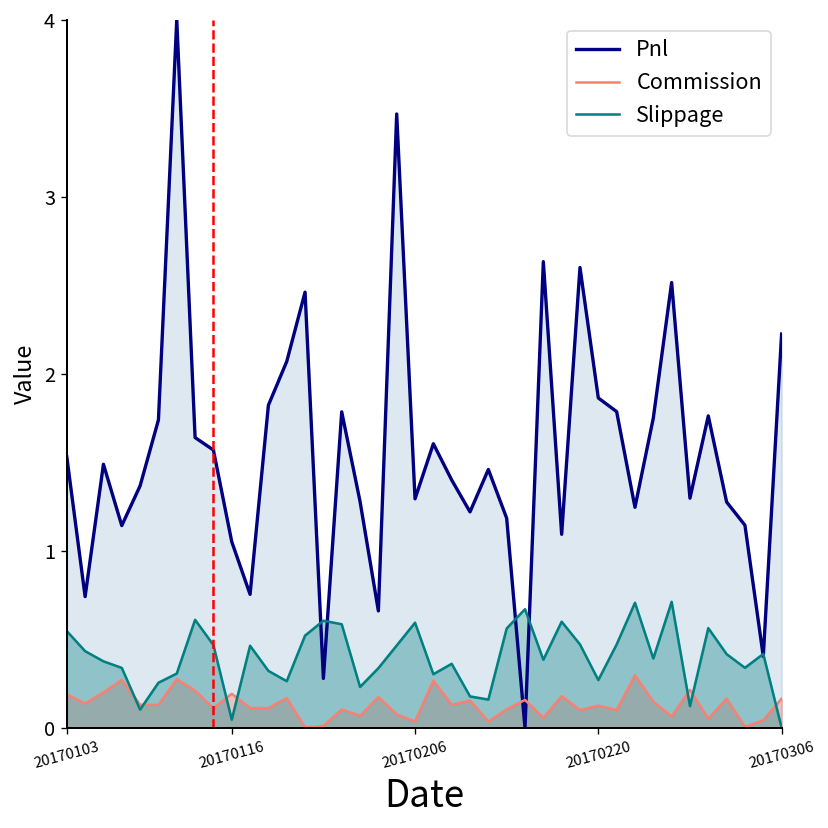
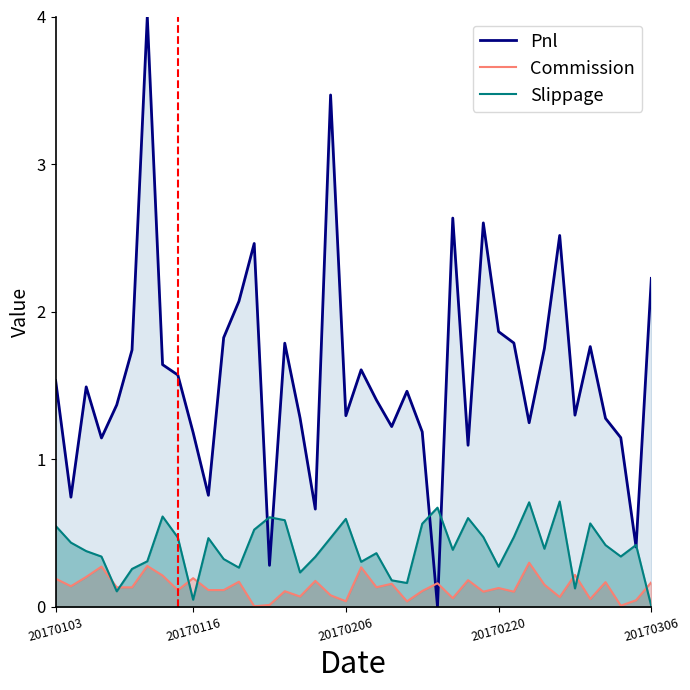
Pnl, 20170116: 1.05 -> 1.18
